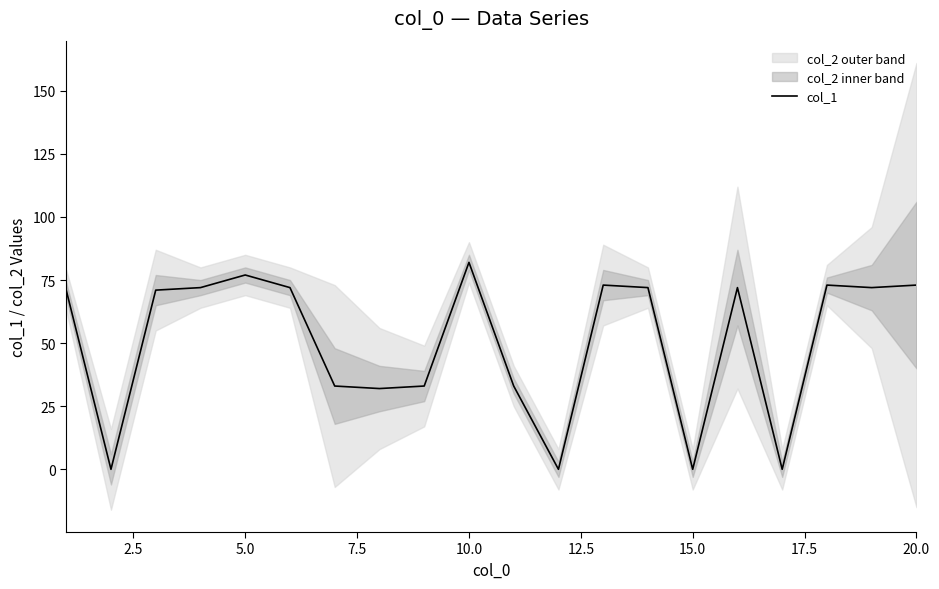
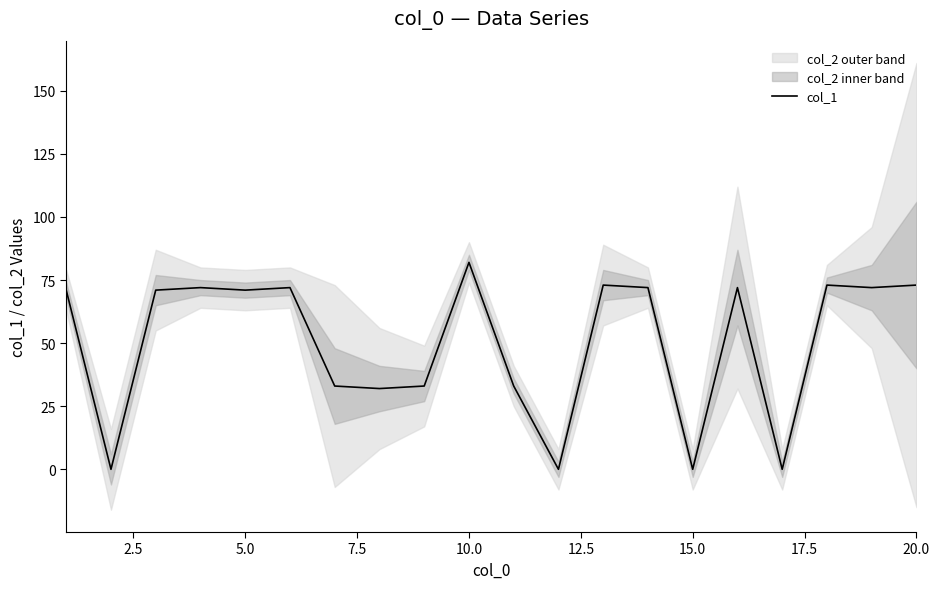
col_1, 5.0: 77 -> 71
